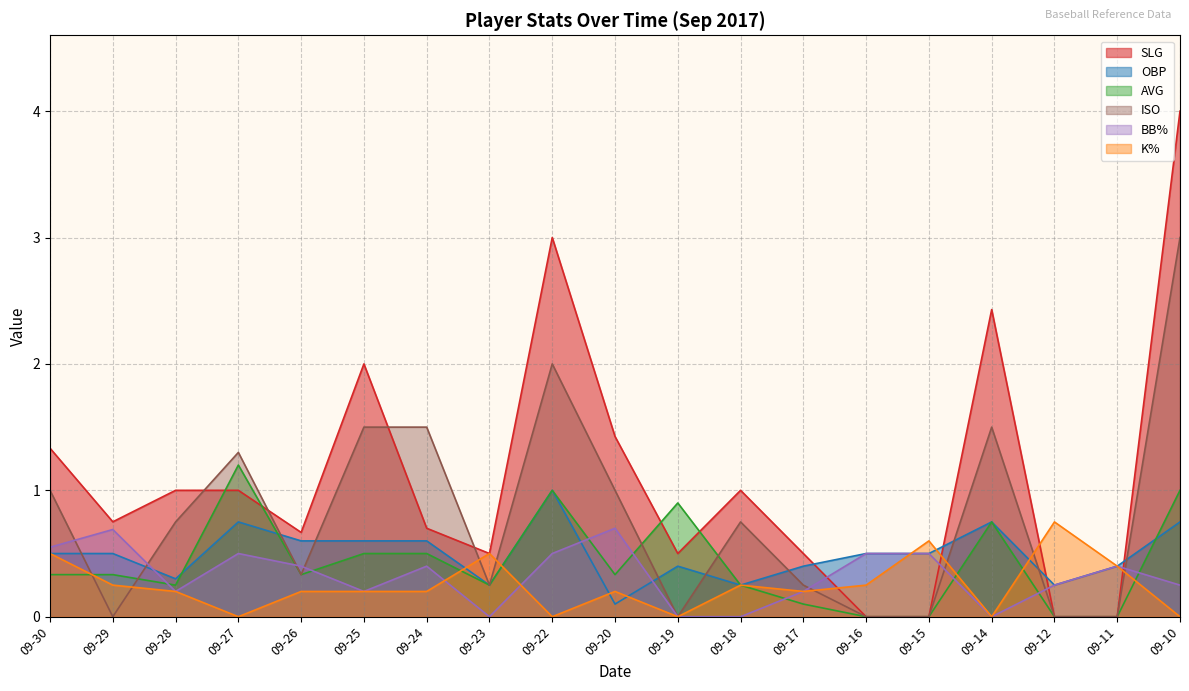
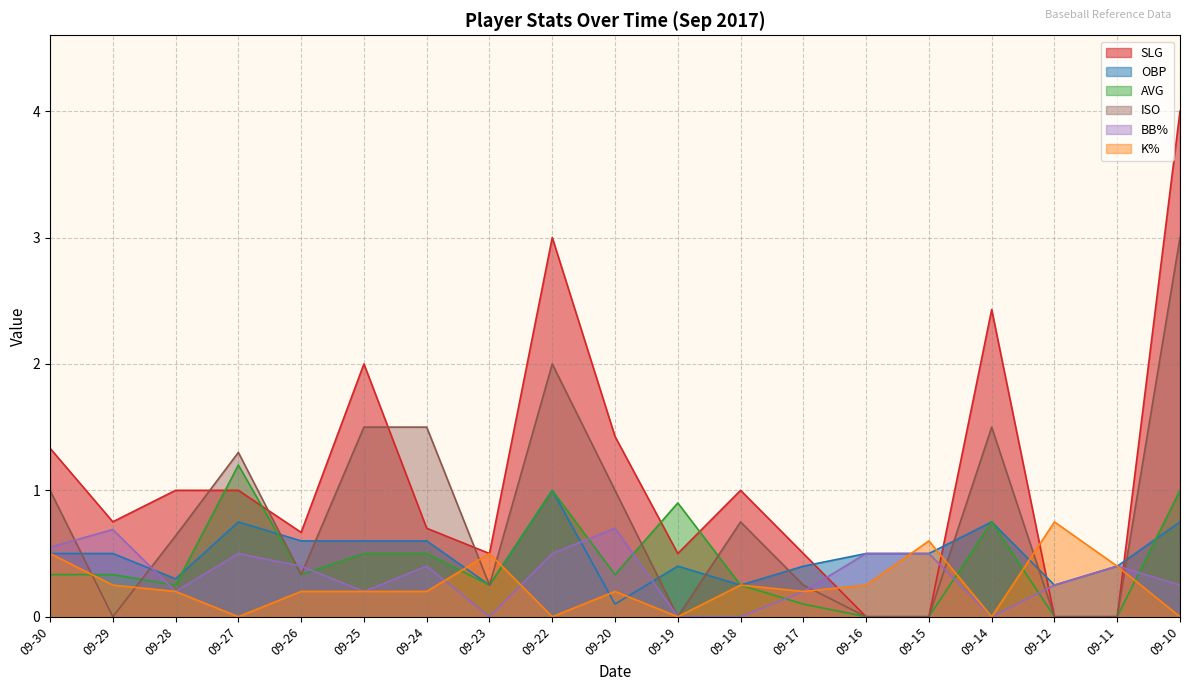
ISO, 09-28: 0.75 -> 0.64
